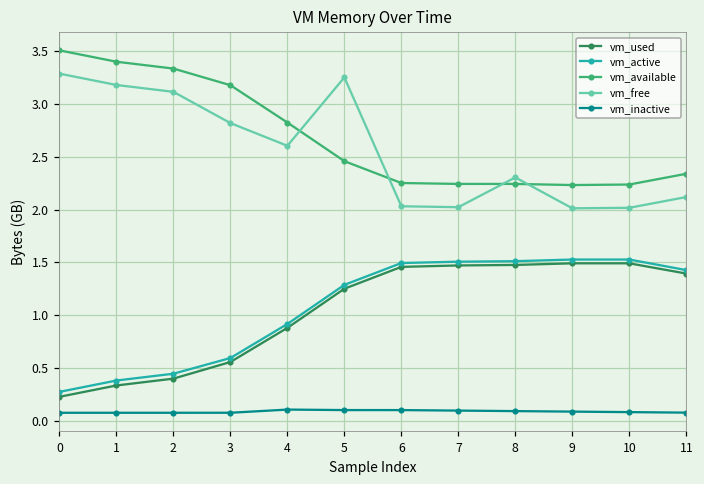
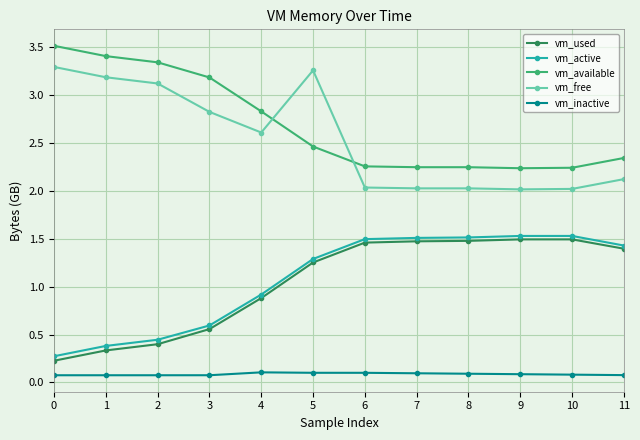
vm_free, 8: 2.3 -> 2.0
